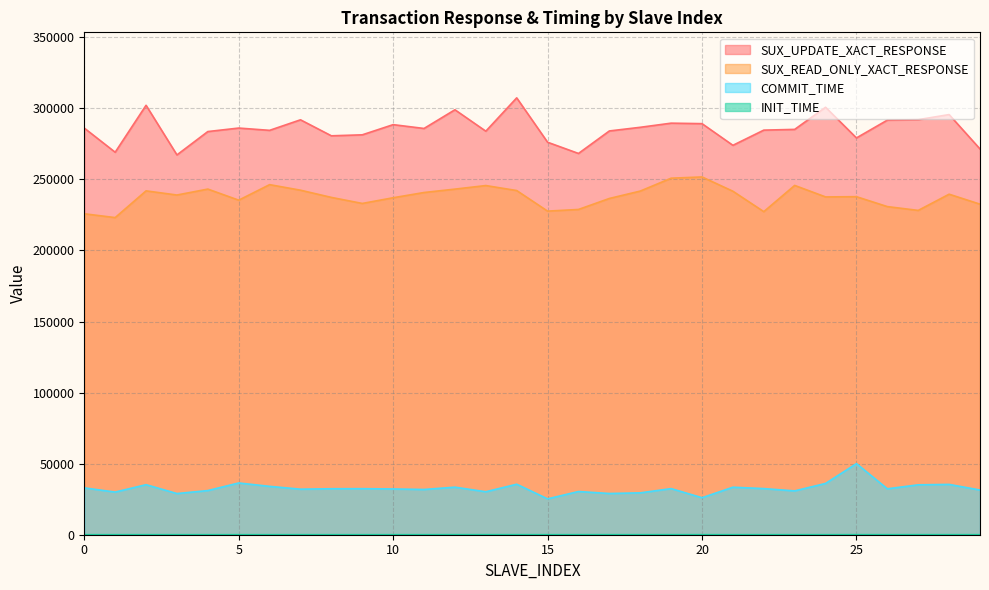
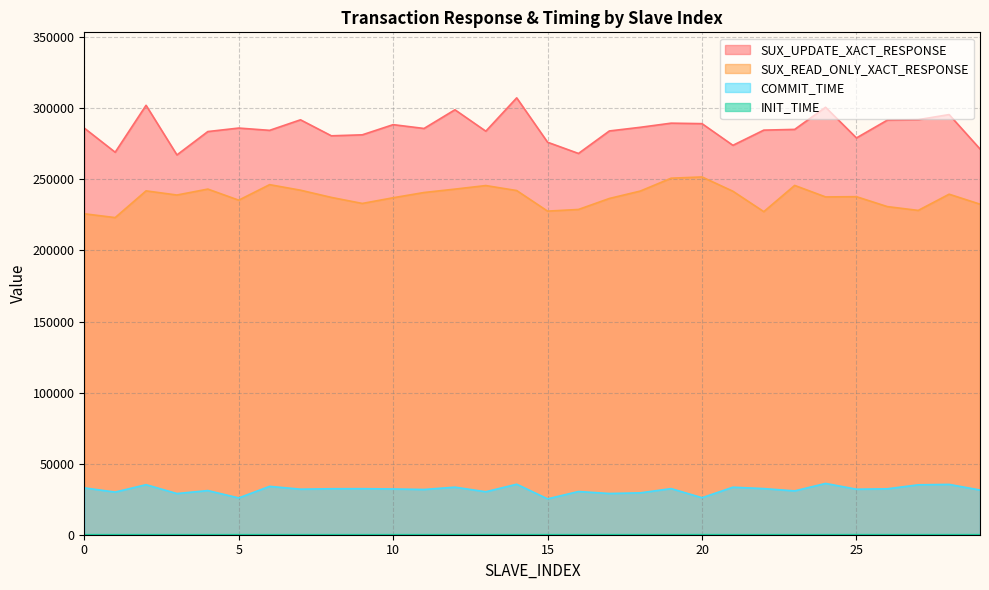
COMMIT_TIME, 5: 36000 -> 26000
COMMIT_TIME, 25: 50000 -> 32000
